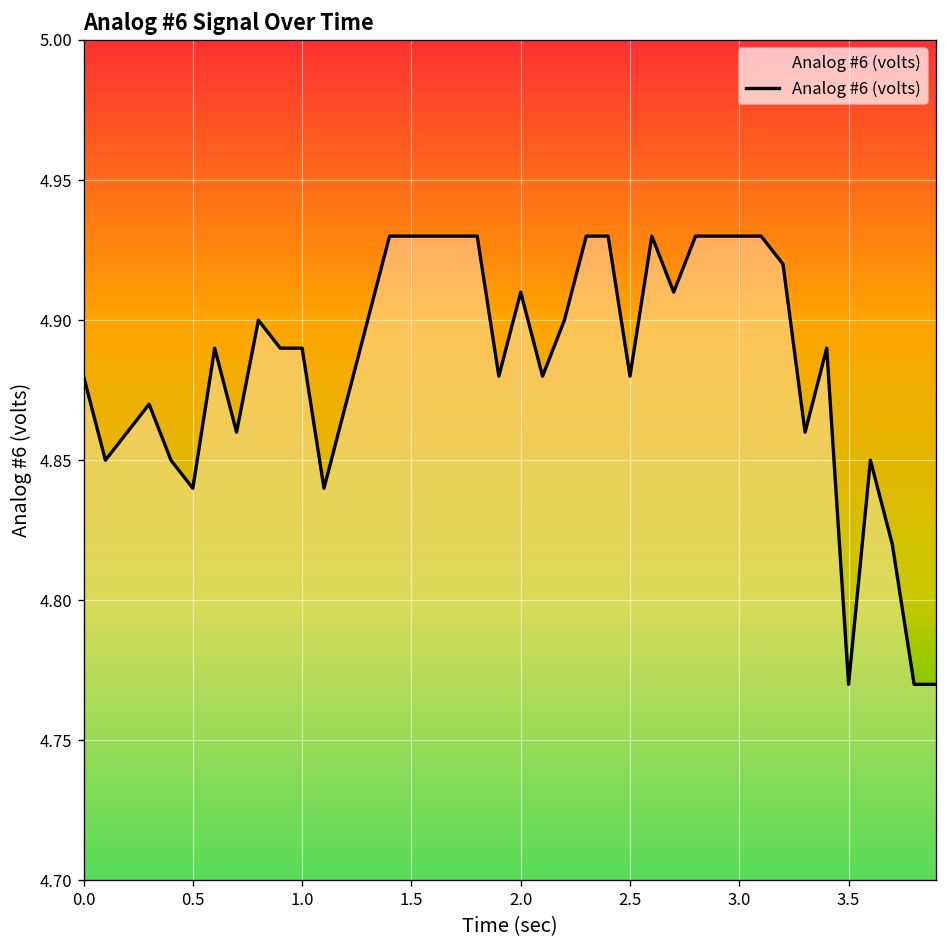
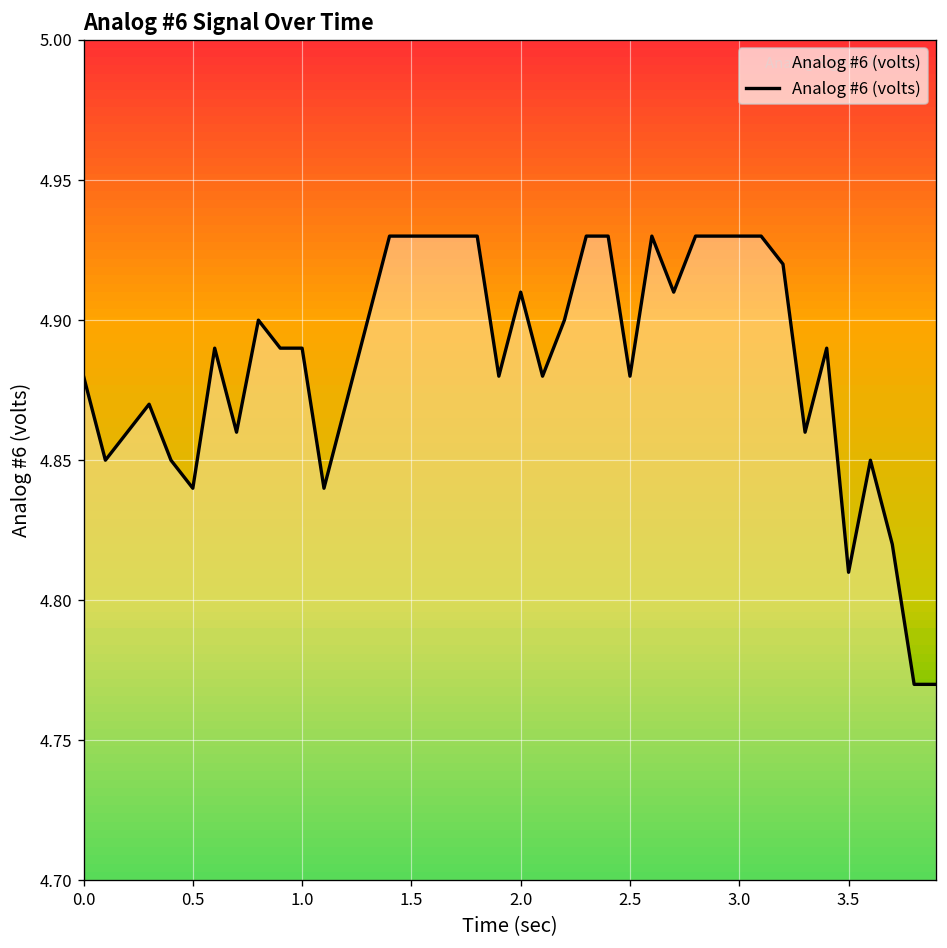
Analog #6 (volts), 3.5: 4.77 -> 4.81
